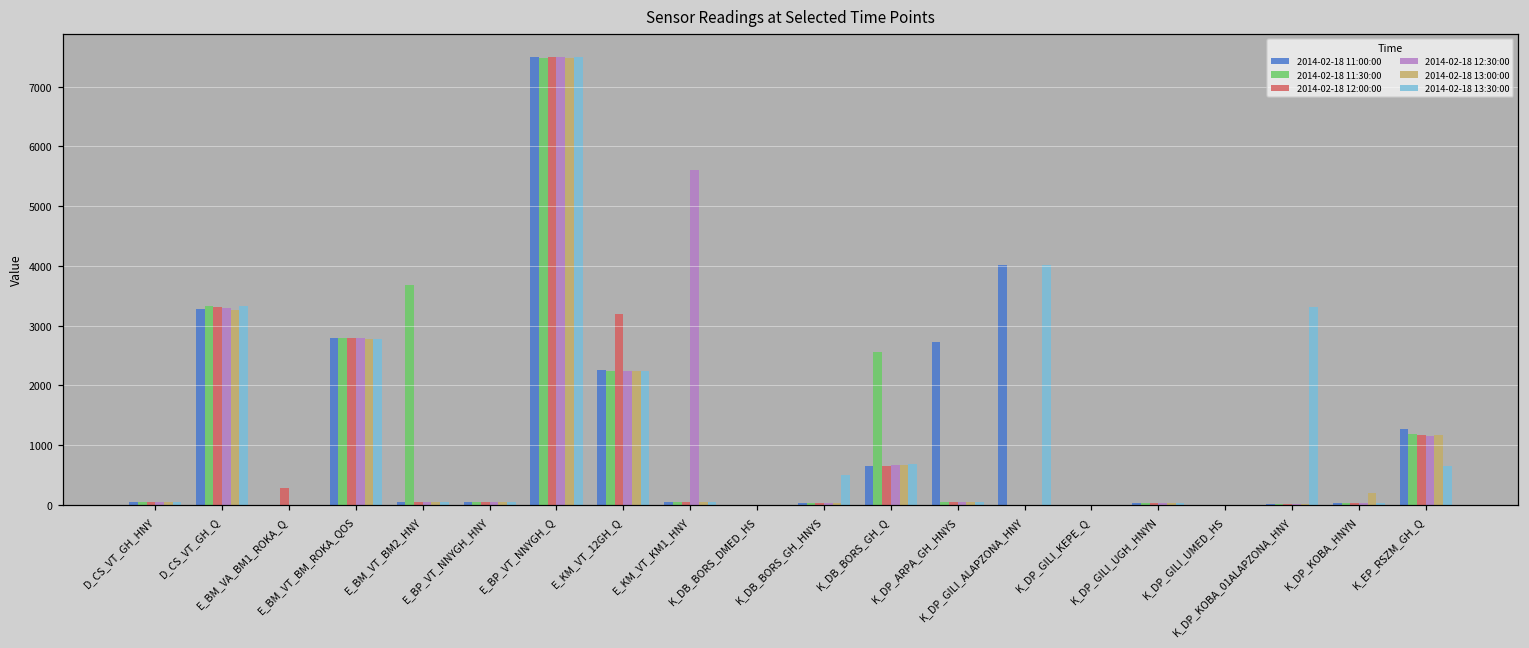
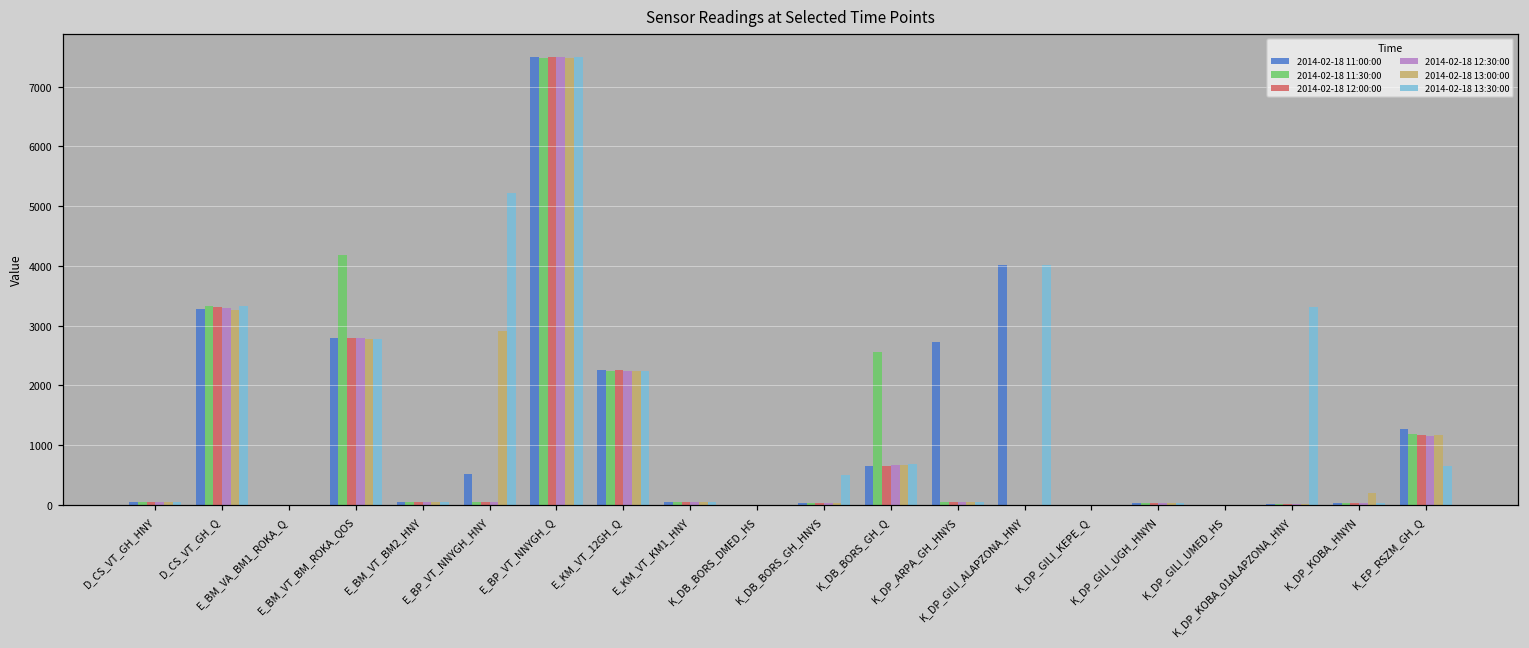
2014-02-18 12:00:00, E_BM_VA_BM1_ROKA_Q: 300 -> 0
2014-02-18 11:30:00, E_BM_VT_BM_ROKA_QOS: 2800 -> 4200
2014-02-18 11:30:00, E_BM_VT_BM2_HNY: 3700 -> 0
2014-02-18 11:00:00, E_BP_VT_NNYGH_HNY: 0 -> 500
2014-02-18 13:00:00, E_BP_VT_NNYGH_HNY: 100 -> 2900
2014-02-18 13:30:00, E_BP_VT_NNYGH_HNY: 100 -> 5200
2014-02-18 12:00:00, E_KM_VT_12GH_Q: 3200 -> 2200
2014-02-18 12:30:00, E_KM_VT_KM1_HNY: 5600 -> 100
